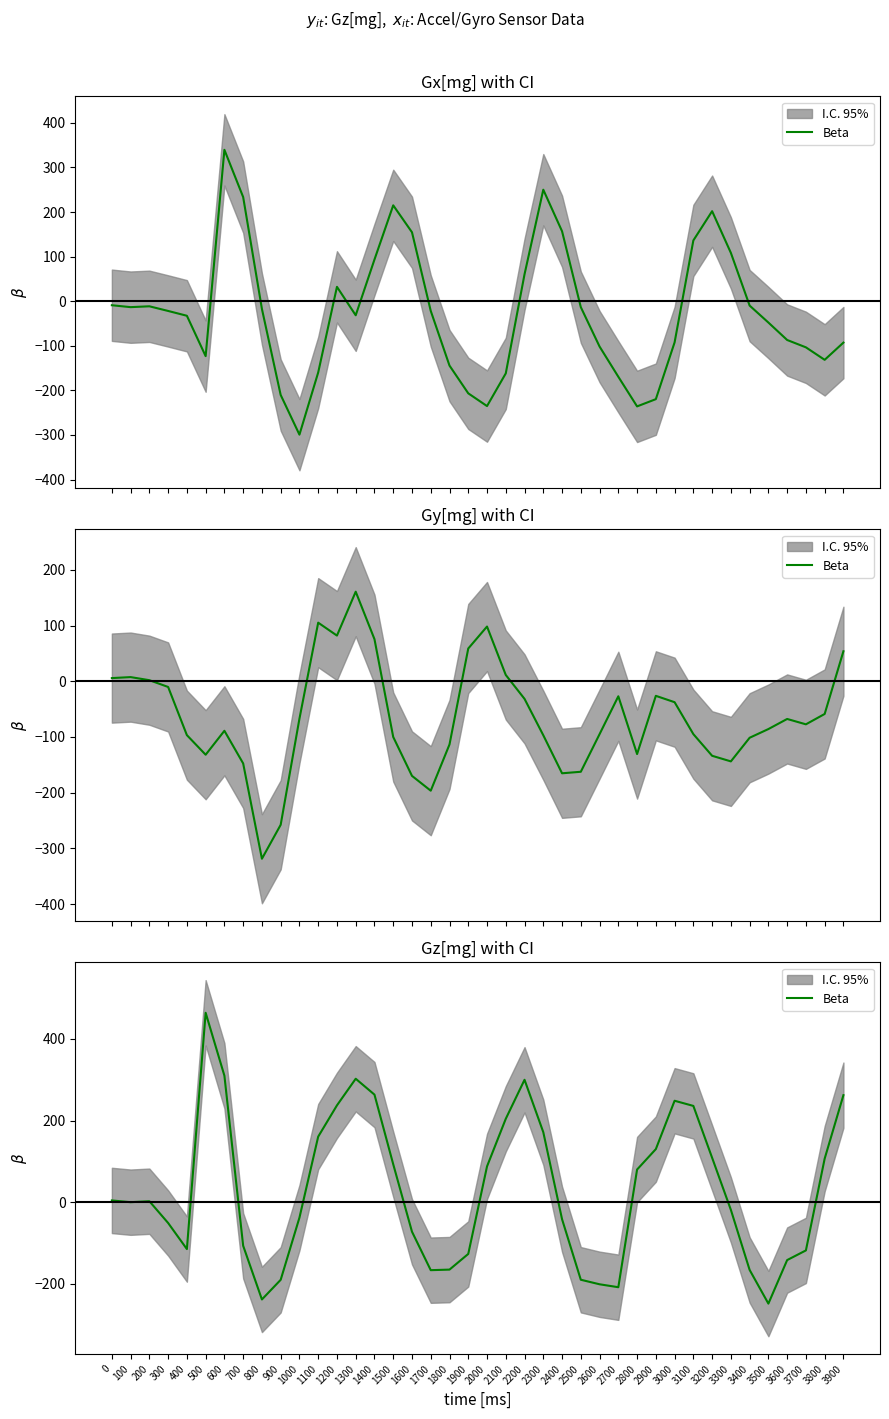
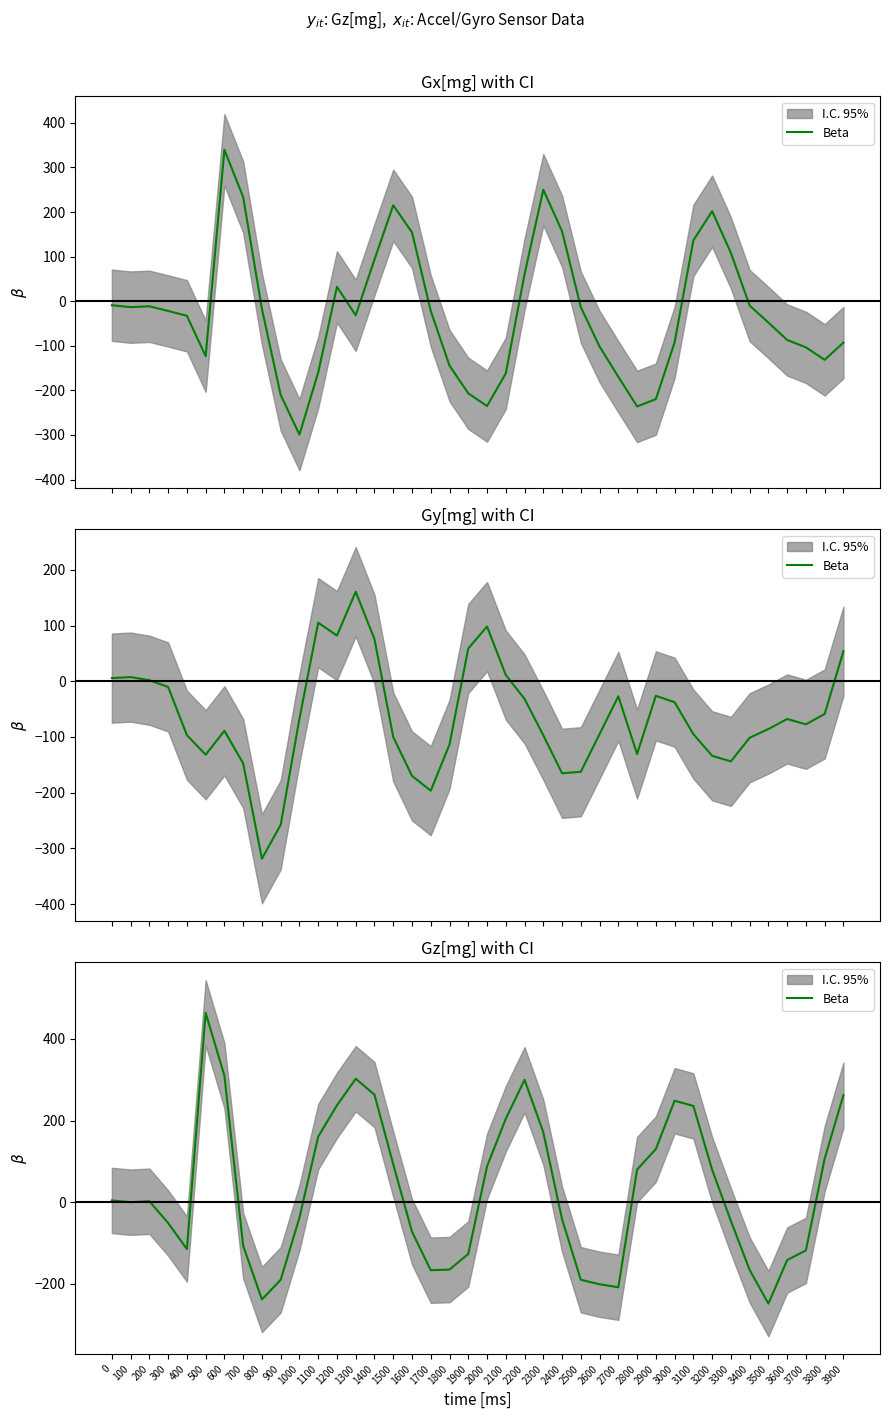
Gz[mg] with CI, Beta, 3200: 110 -> 80
Gz[mg] with CI, Beta, 3300: -20 -> -50
